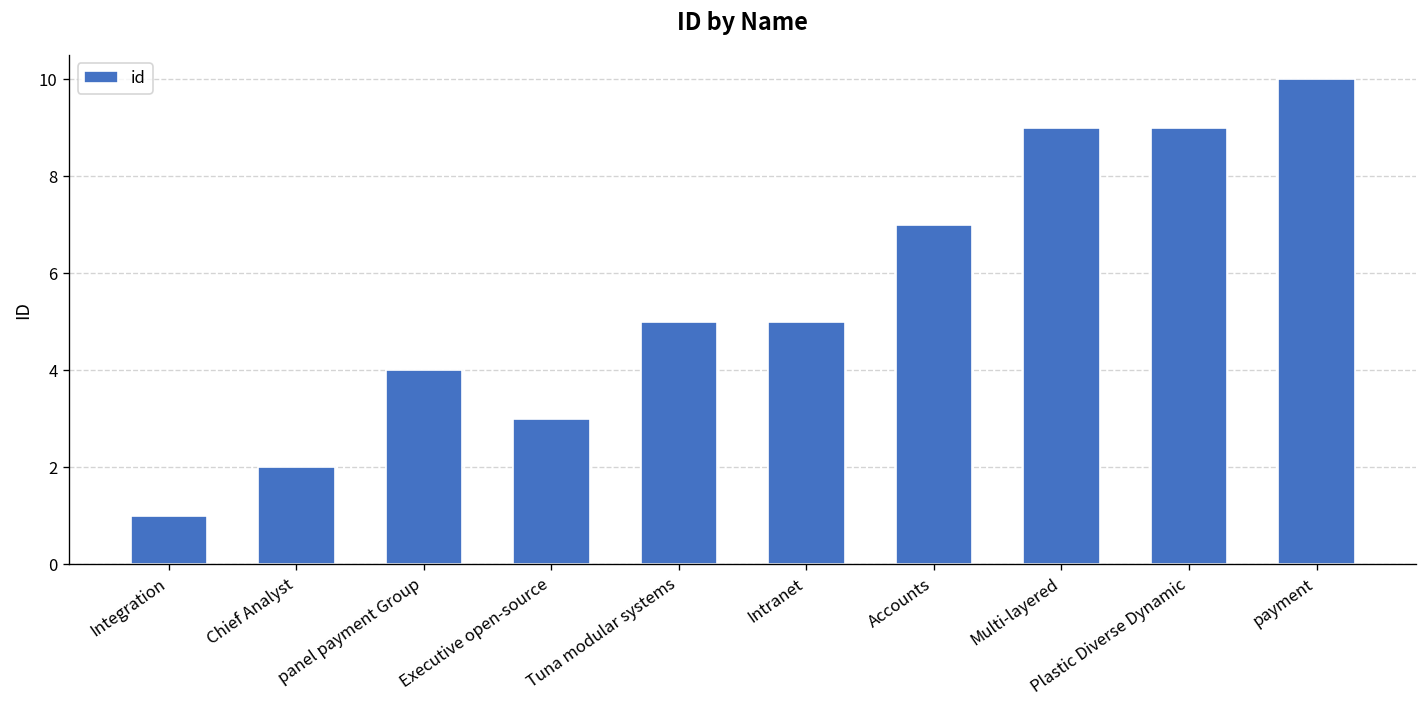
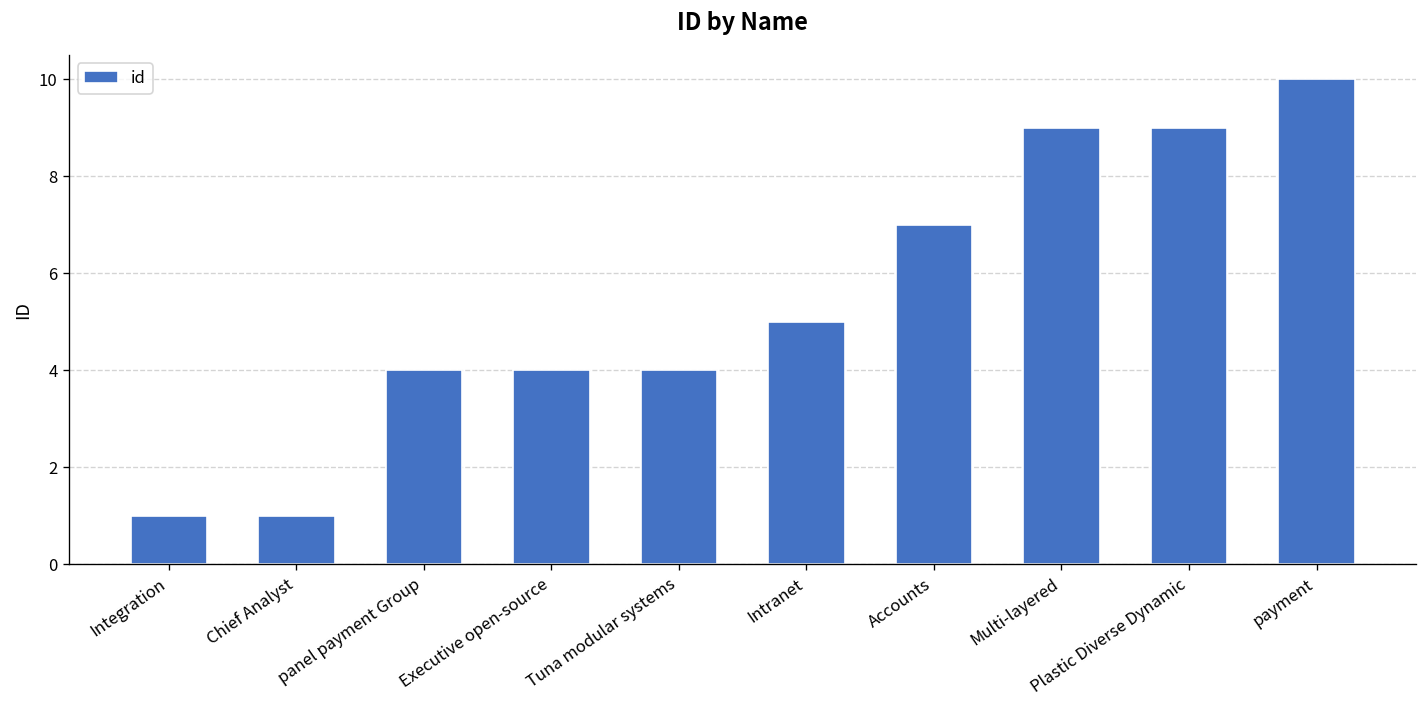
Chief Analyst: 2 -> 1
Executive open-source: 3 -> 4
Tuna modular systems: 5 -> 4
